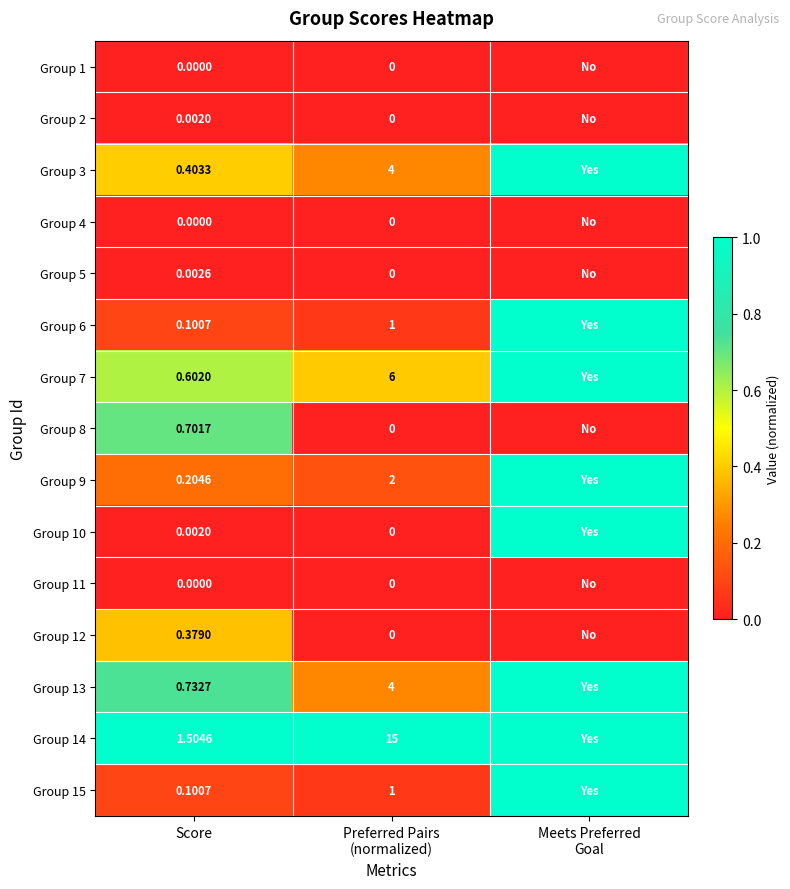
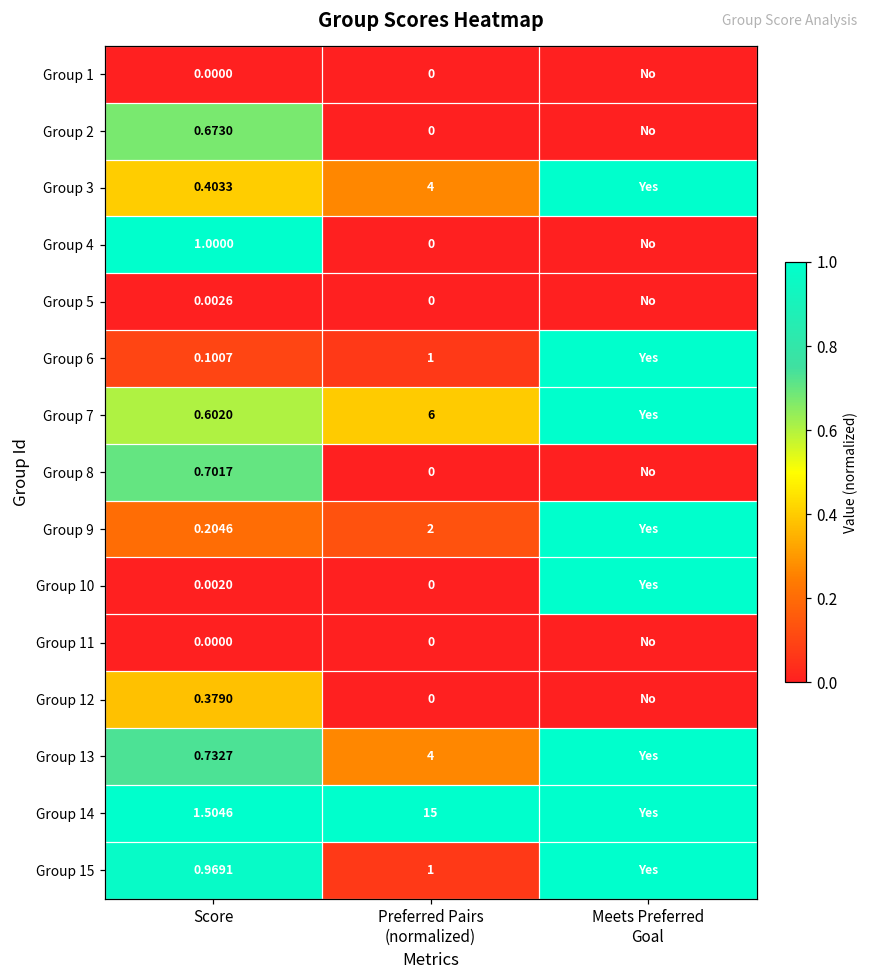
Group 2, Score: 0.0020 -> 0.6730
Group 4, Score: 0.0000 -> 1.0000
Group 15, Score: 0.1007 -> 0.9691
